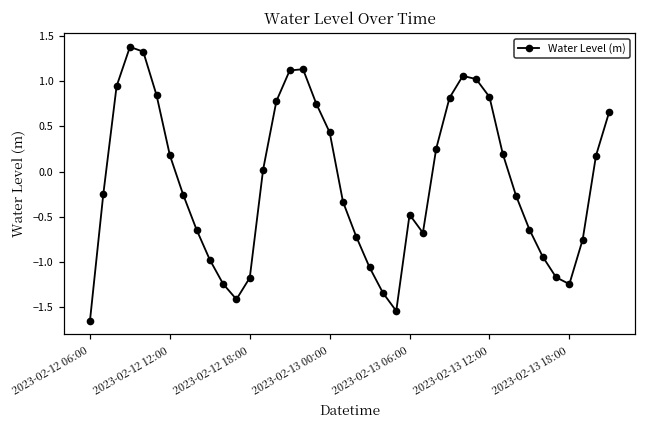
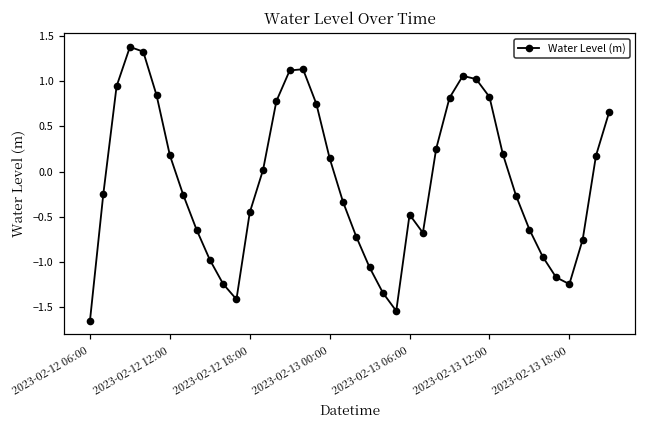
2023-02-12 18:00: -1.2 -> -0.5
2023-02-13 00:00: 0.4 -> 0.1
